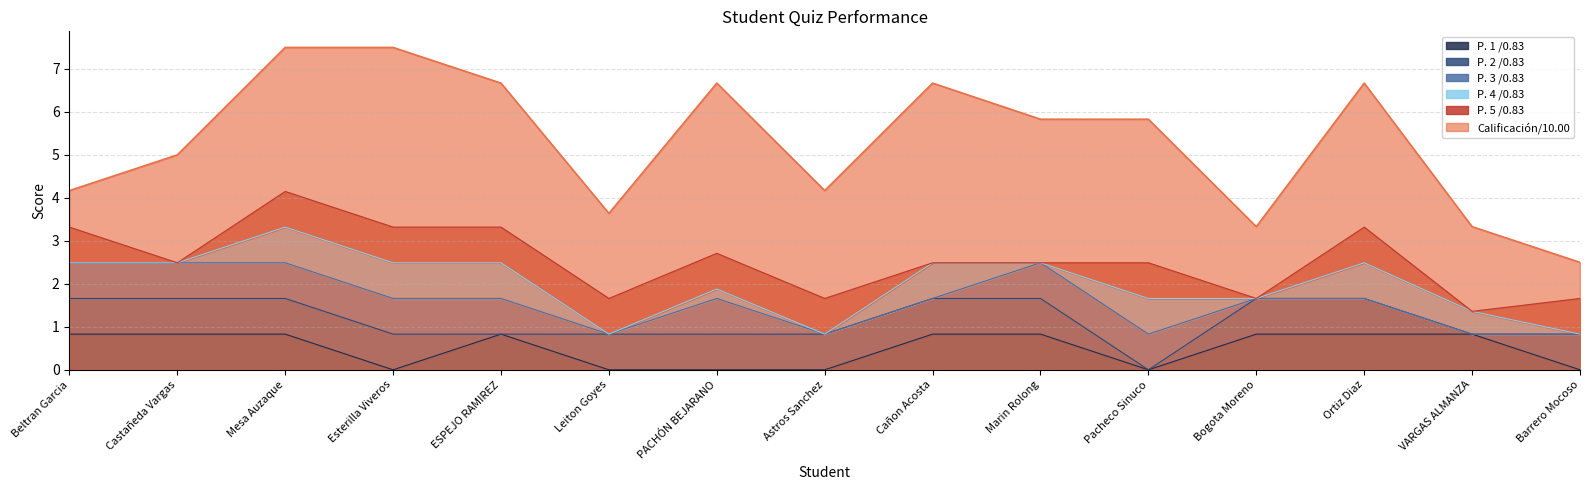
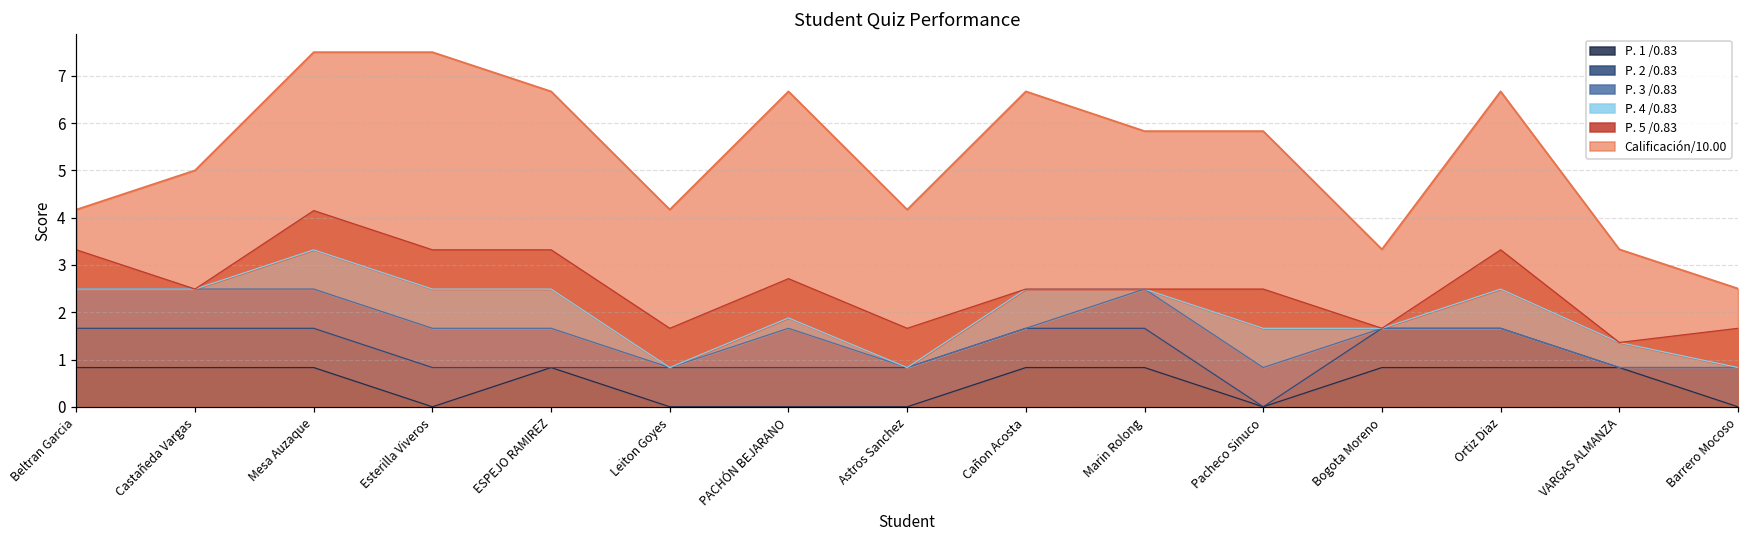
Calificación/10.00, Leiton Goyes: 3.6 -> 4.2
